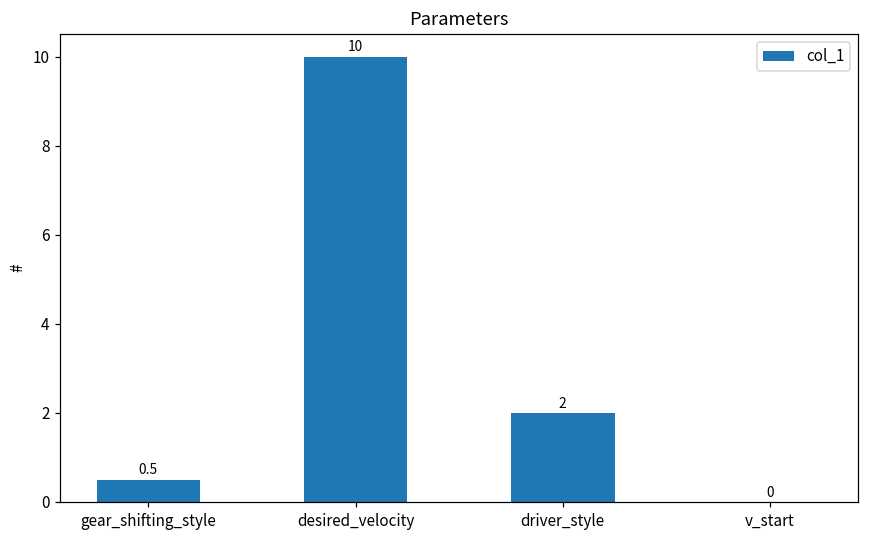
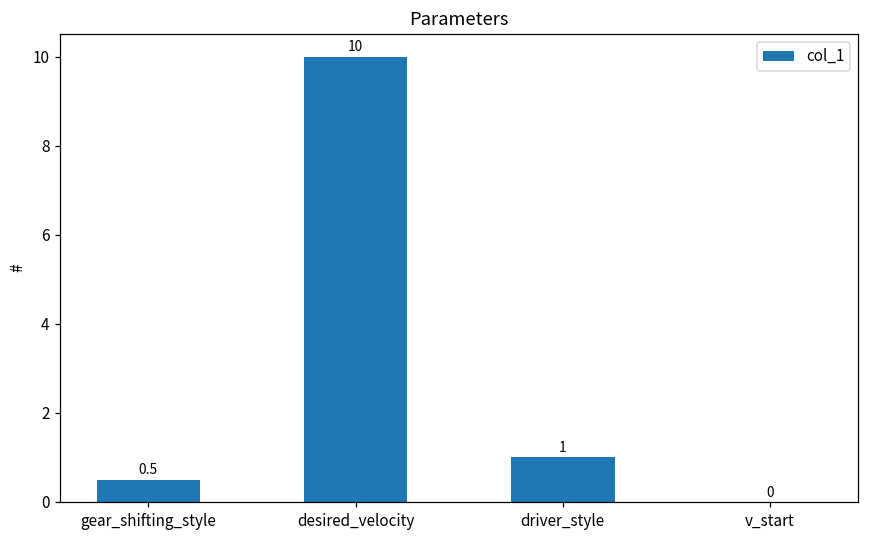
driver_style: 2 -> 1
